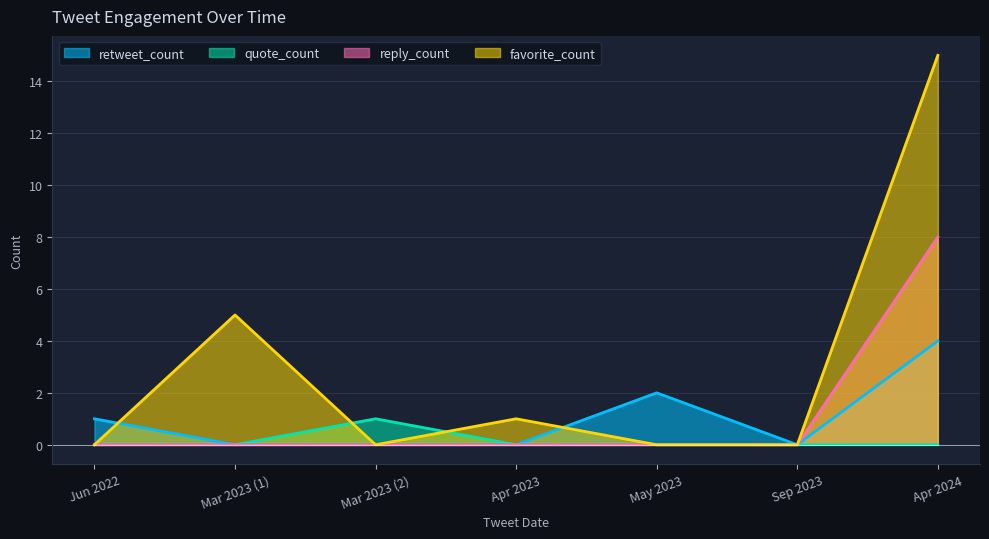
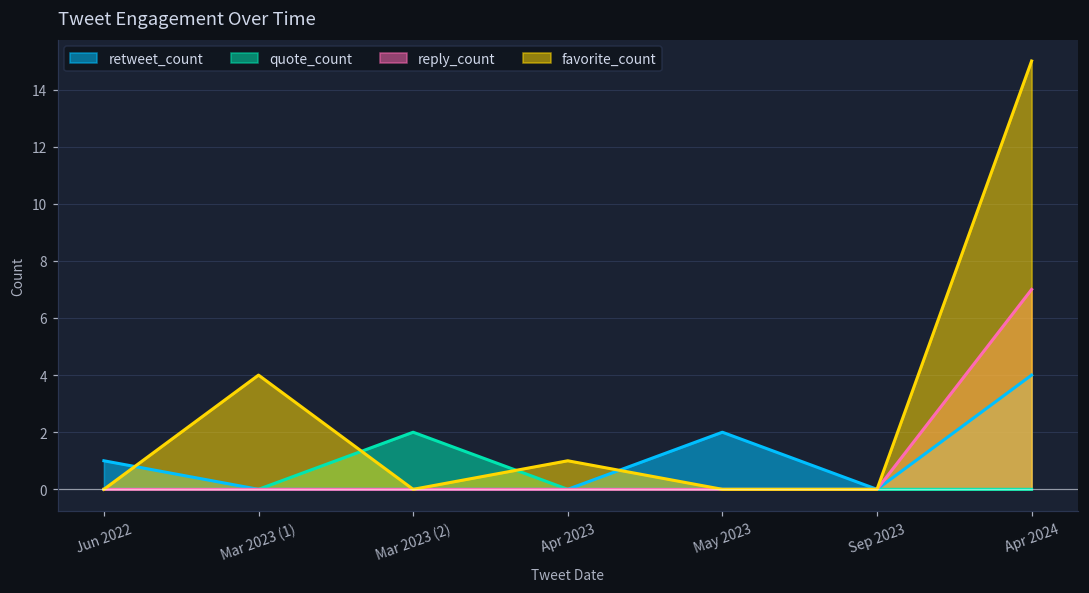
favorite_count, Mar 2023 (1): 5 -> 4
quote_count, Mar 2023 (2): 1 -> 2
reply_count, Apr 2024: 8 -> 7
